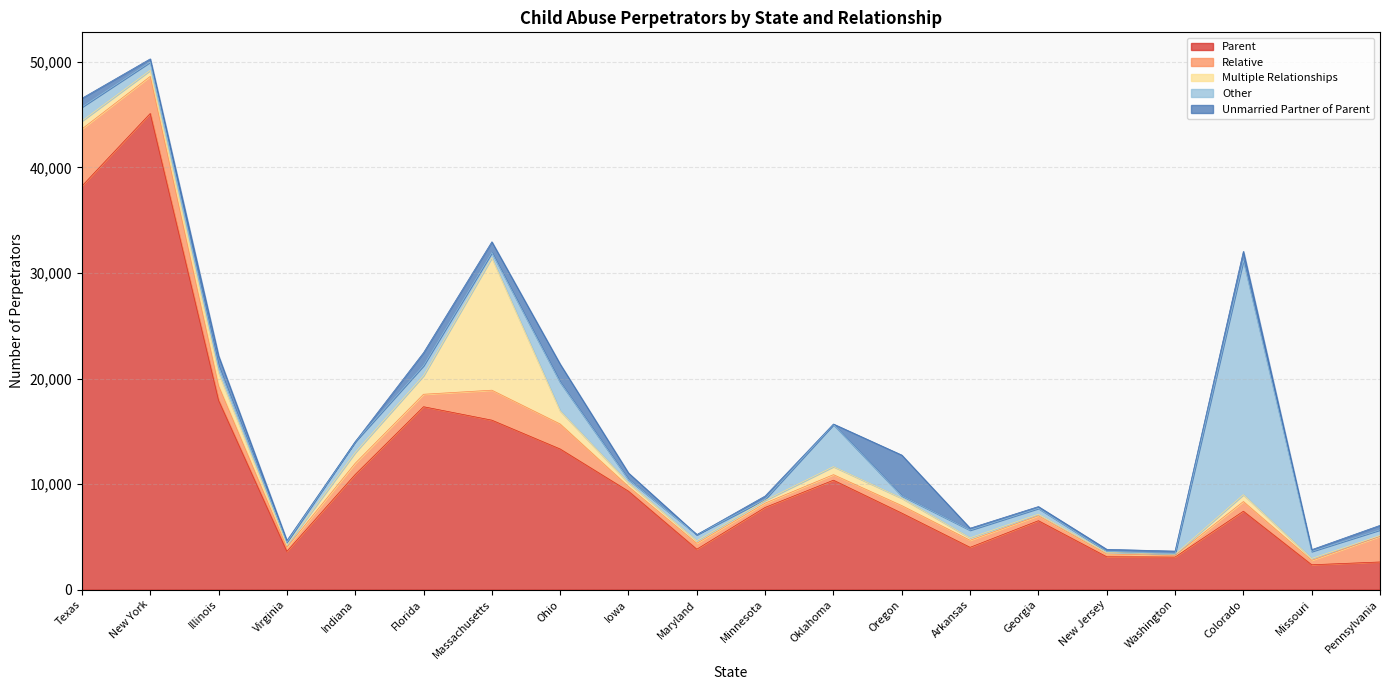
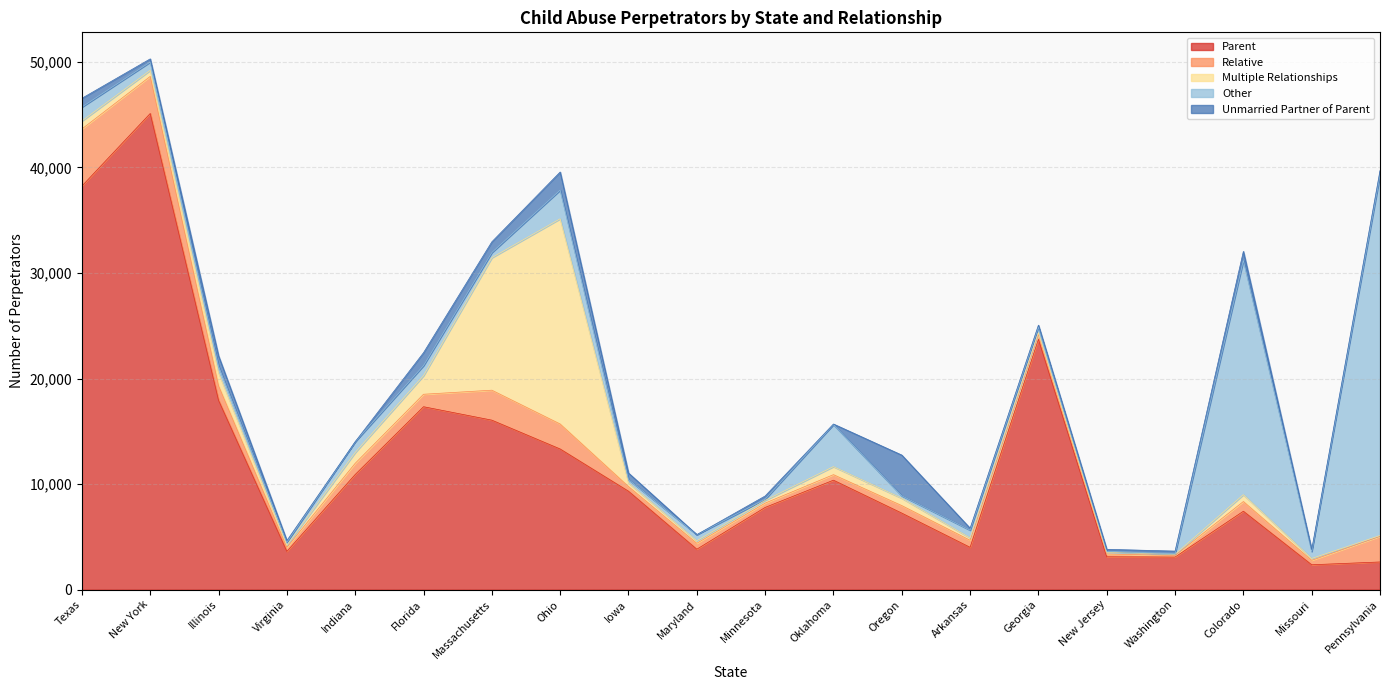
Multiple Relationships, Ohio: 1,200 -> 19,400
Parent, Georgia: 6,500 -> 23,700
Other, Pennsylvania: 500 -> 34,200
